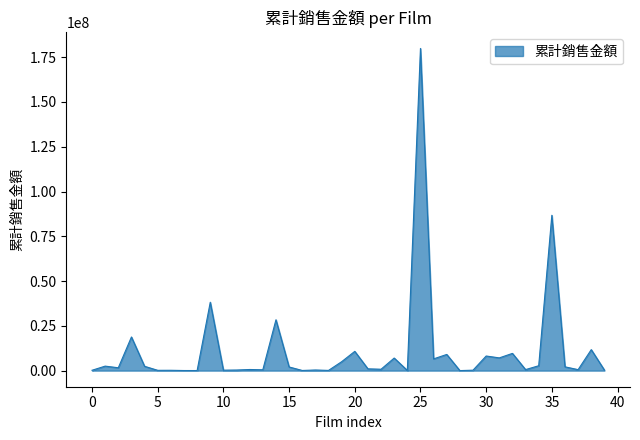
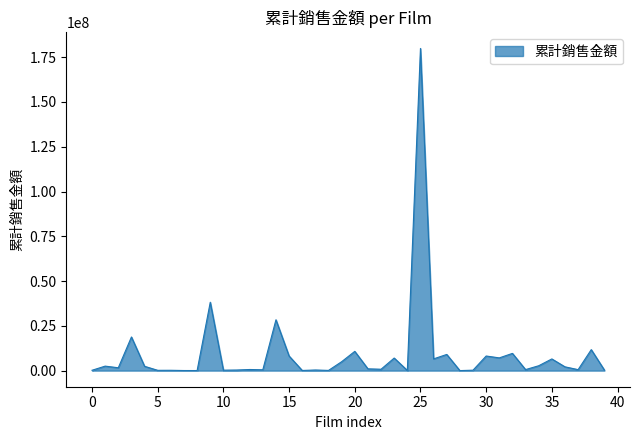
15: 2000000 -> 8000000
35: 87000000 -> 7000000
